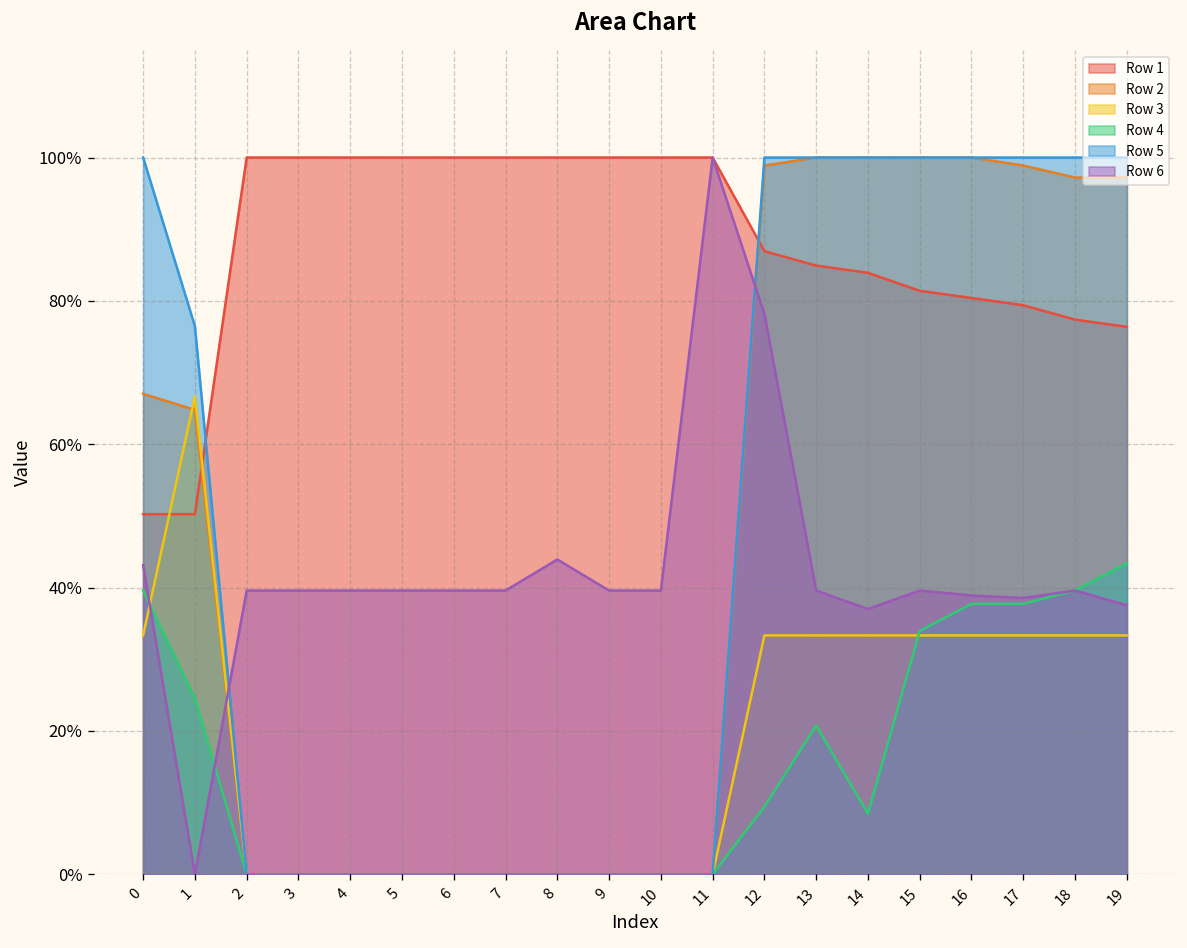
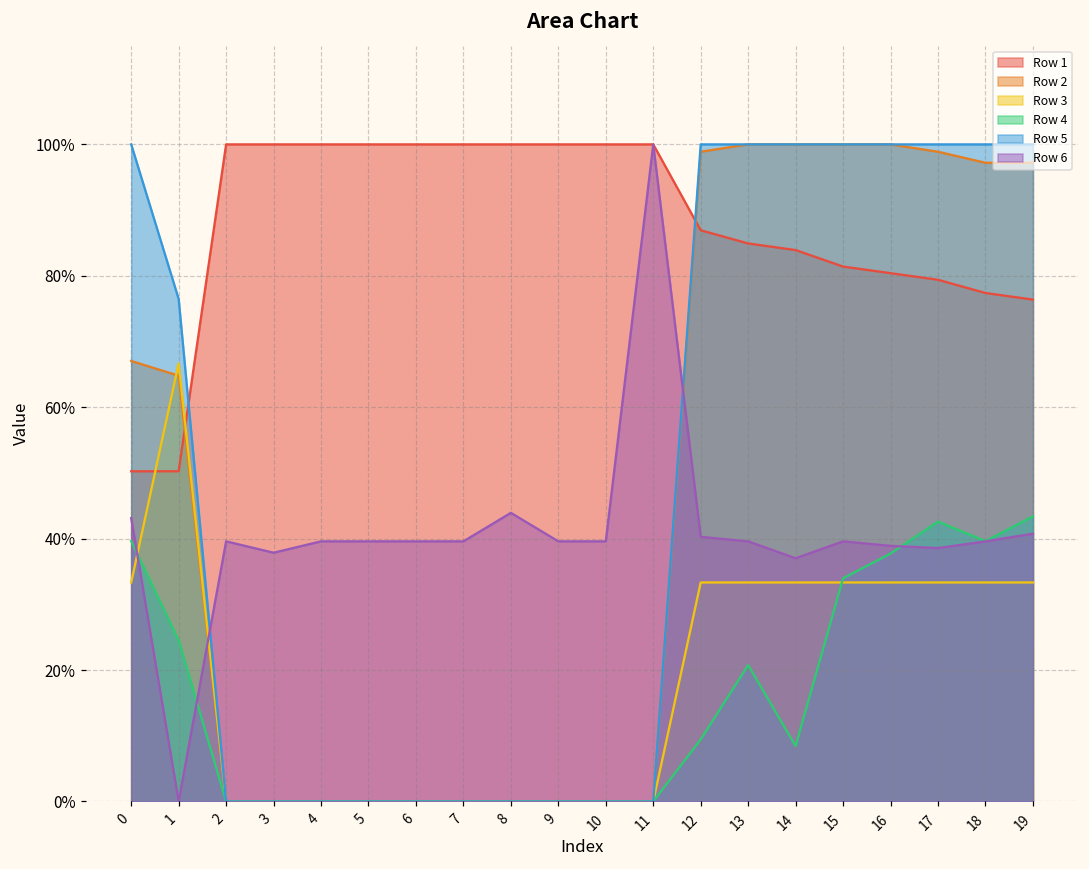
Row 6, 3: 40% -> 38%
Row 6, 12: 78% -> 40%
Row 4, 17: 38% -> 43%
Row 6, 19: 38% -> 41%
